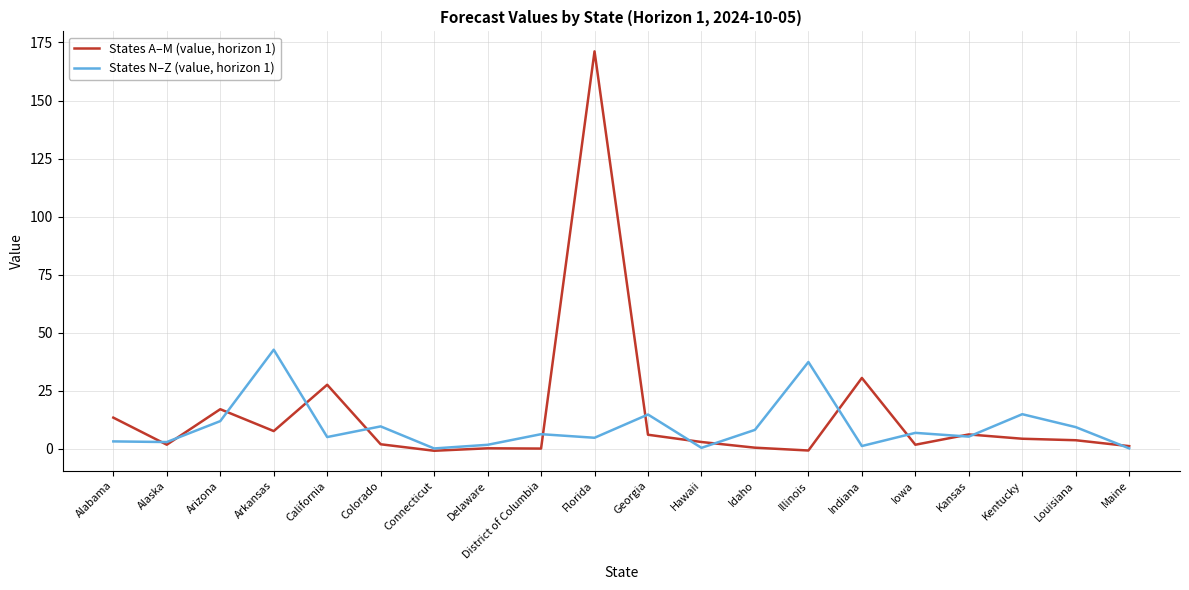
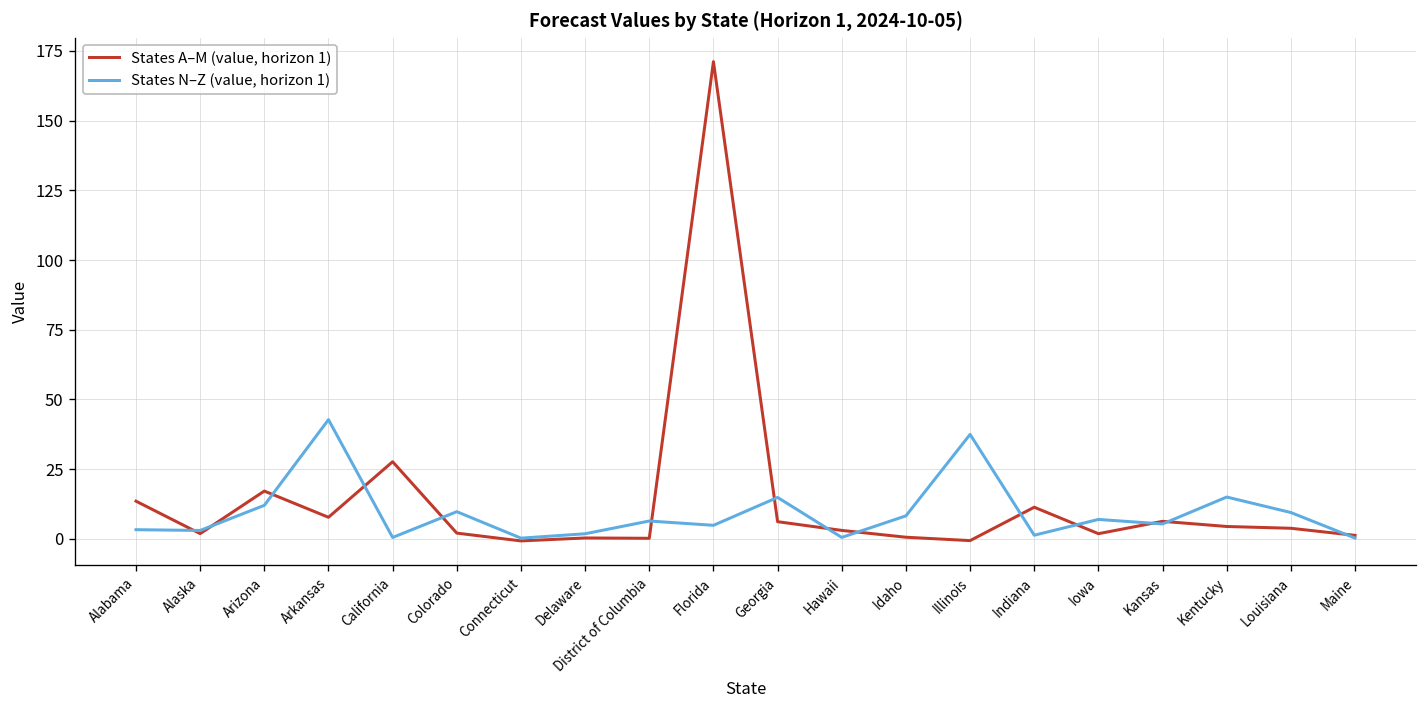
States N–Z (value, horizon 1), California: 5 -> 0
States A–M (value, horizon 1), Indiana: 31 -> 11
